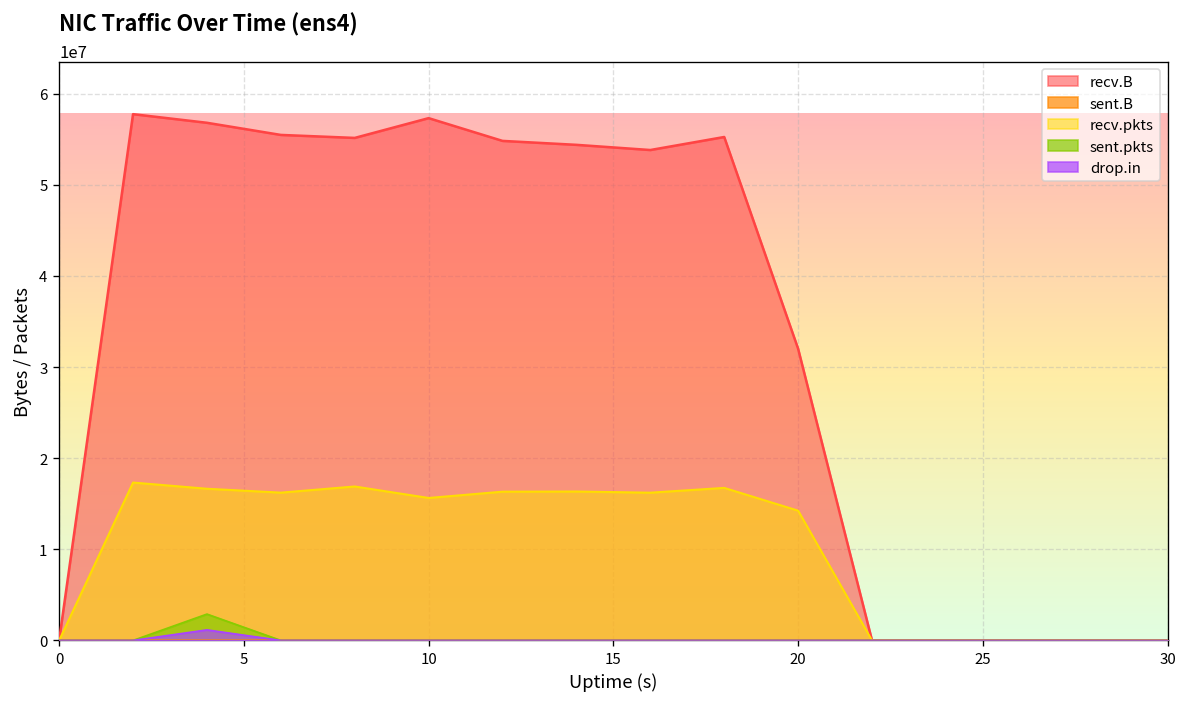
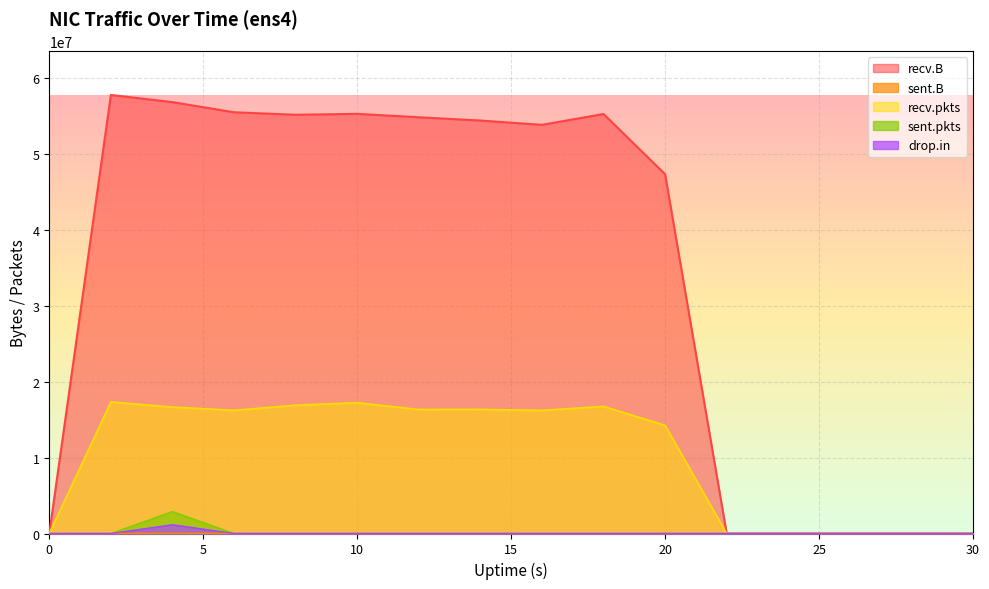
recv.B, 10: 57000000 -> 55000000
recv.pkts, 10: 16000000 -> 17000000
recv.B, 20: 32000000 -> 47000000
